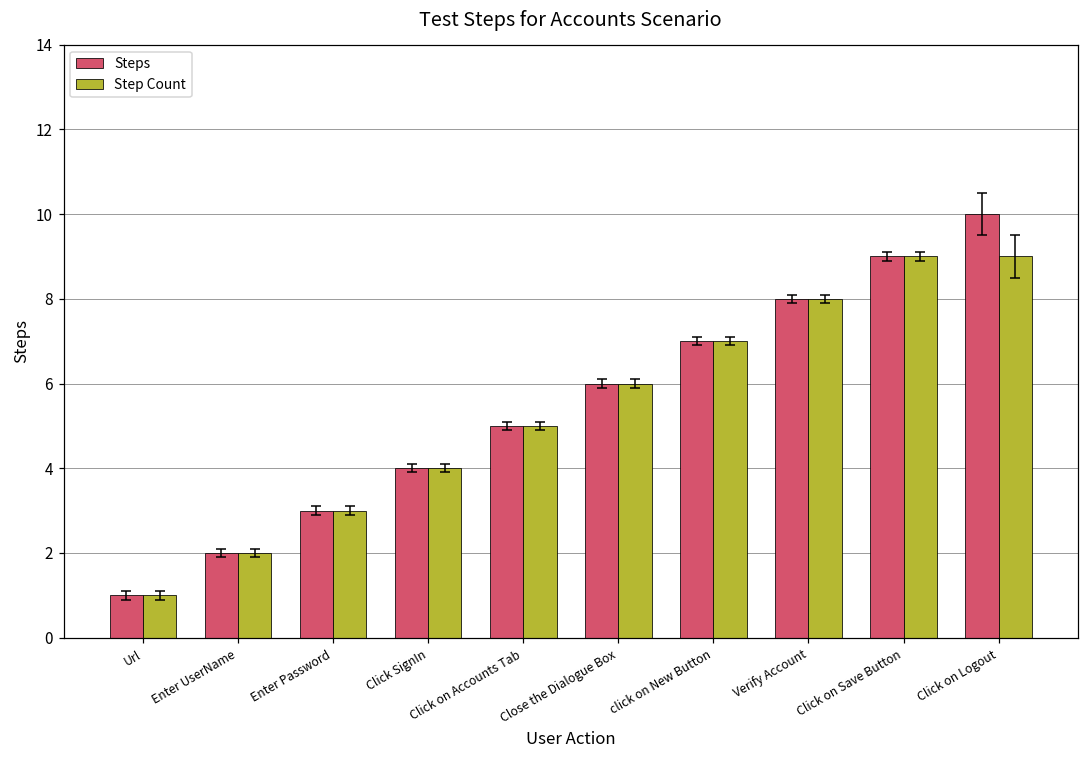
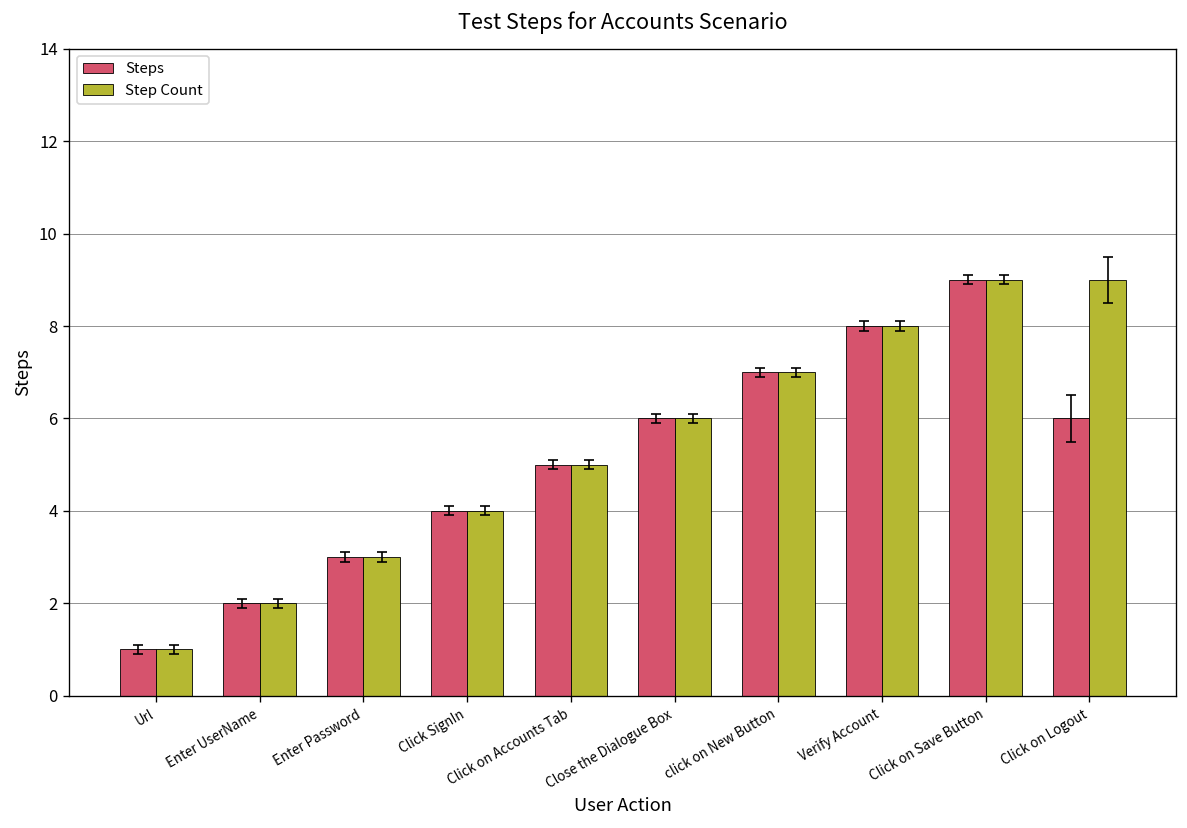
Steps, Click on Logout: 10 -> 6
